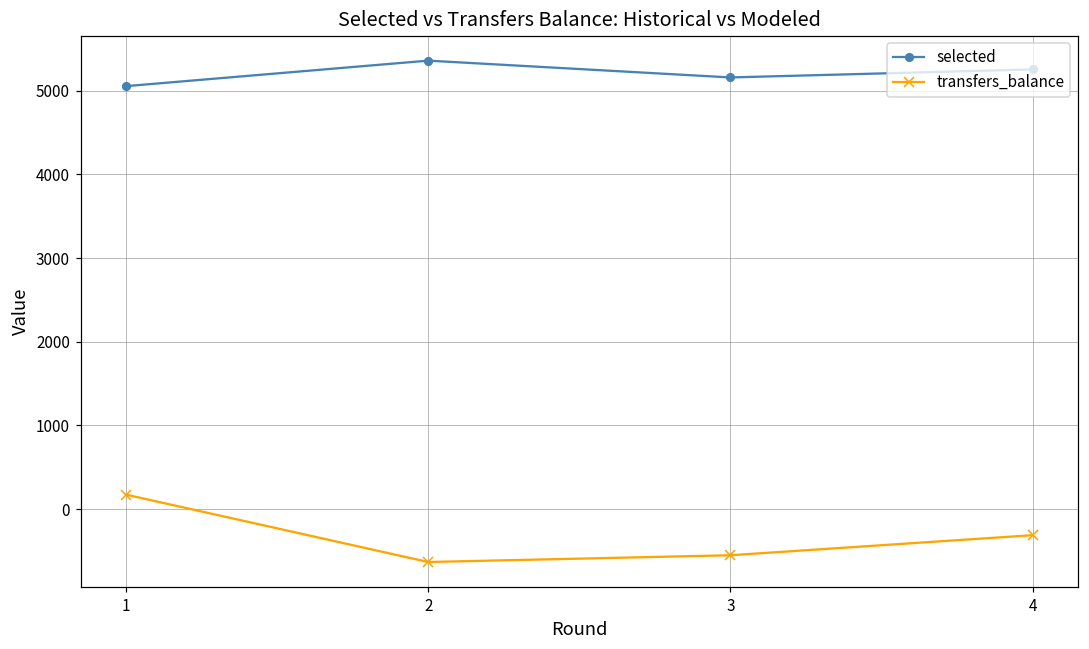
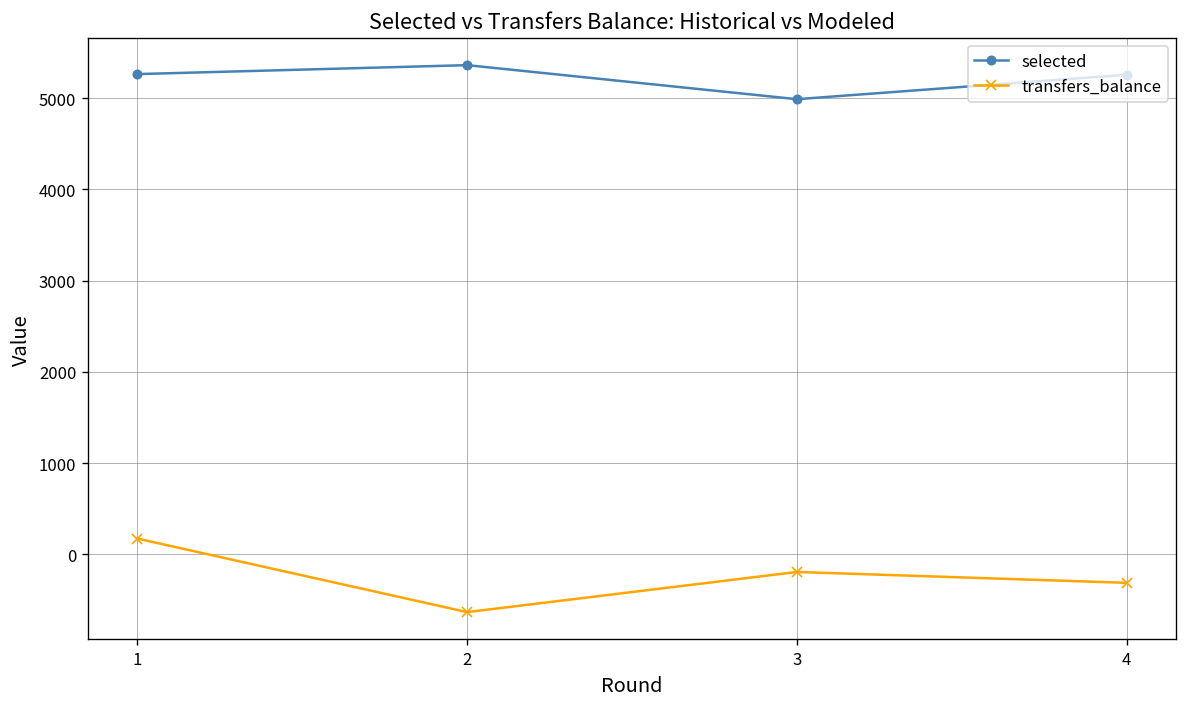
selected, 1: 5100 -> 5300
selected, 3: 5200 -> 5000
transfers_balance, 3: -600 -> -200
